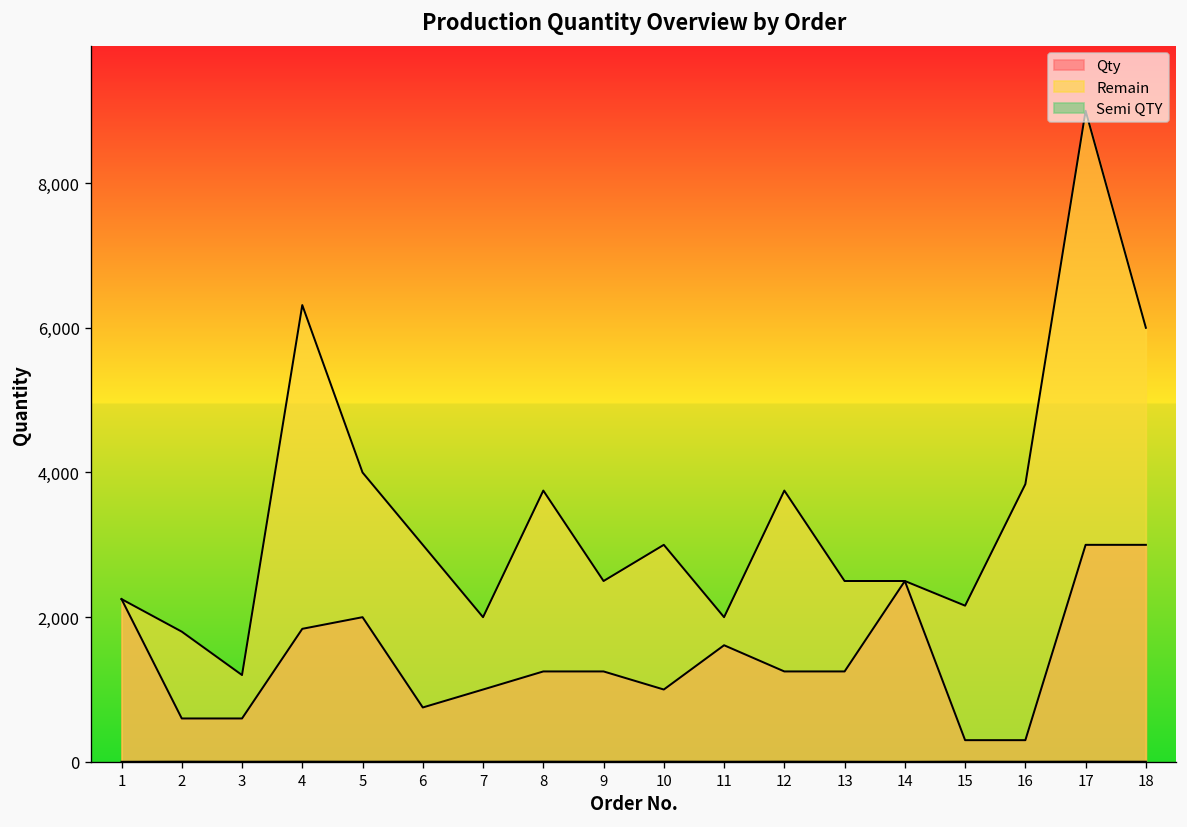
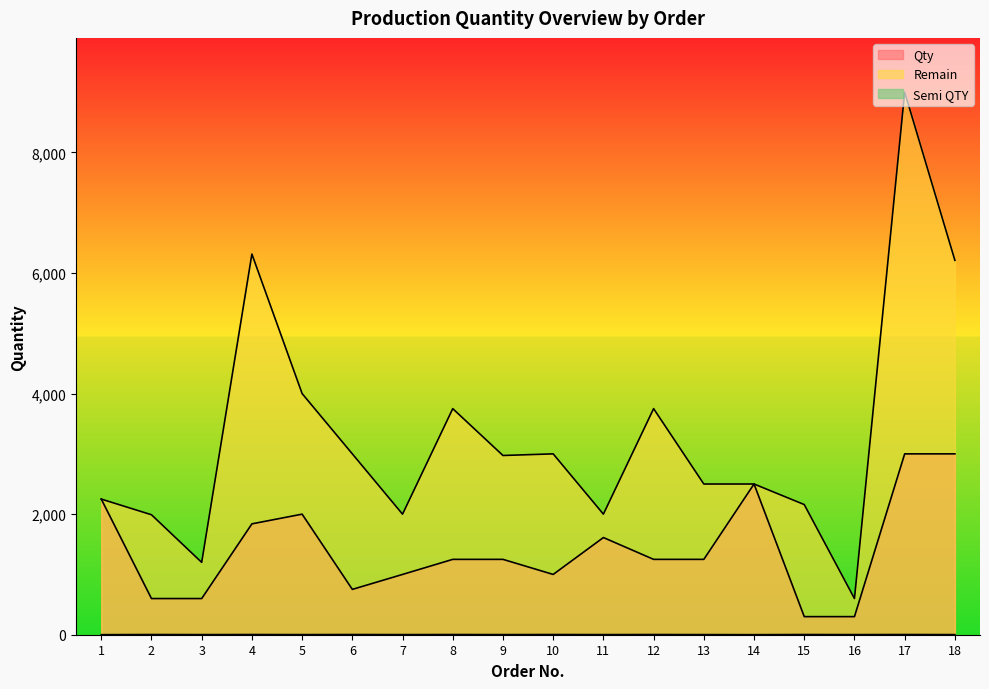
Remain, 2: 1,800 -> 2,000
Remain, 9: 2,500 -> 3,000
Remain, 16: 3,800 -> 600
Remain, 18: 6,000 -> 6,200
